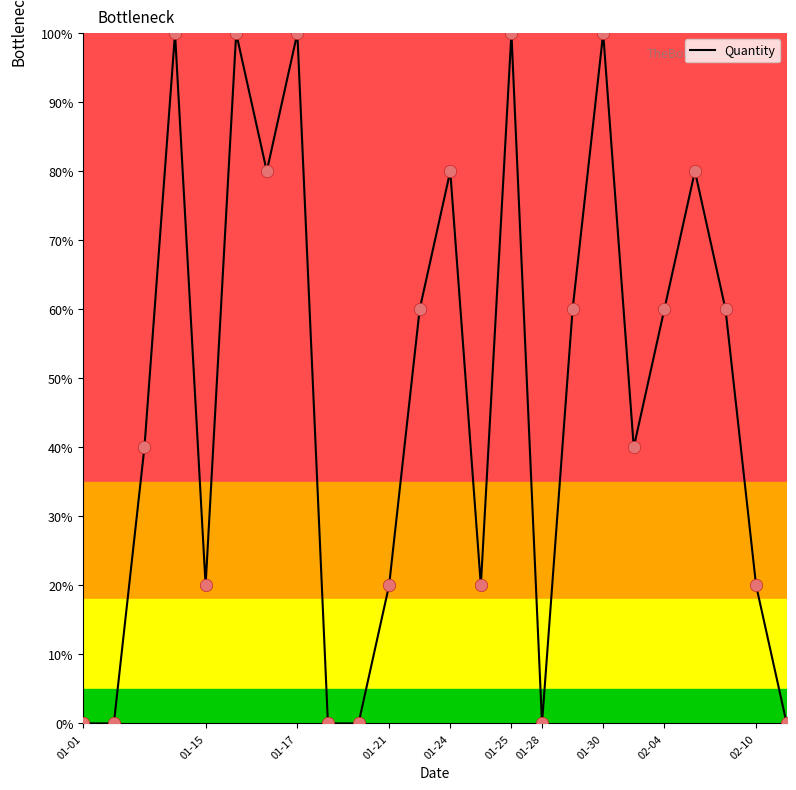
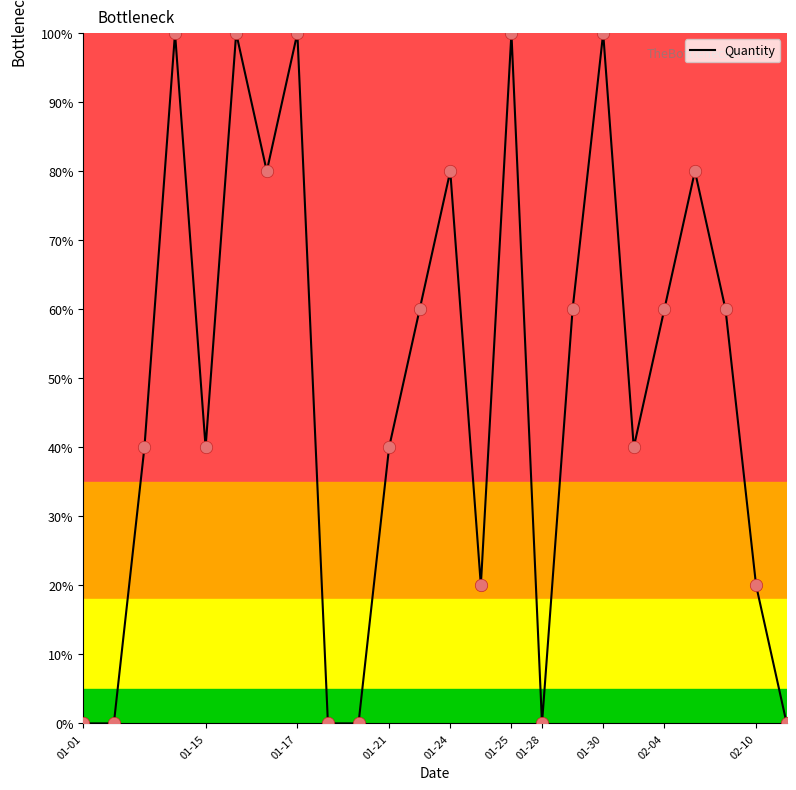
01-15: 20% -> 40%
01-21: 20% -> 40%
